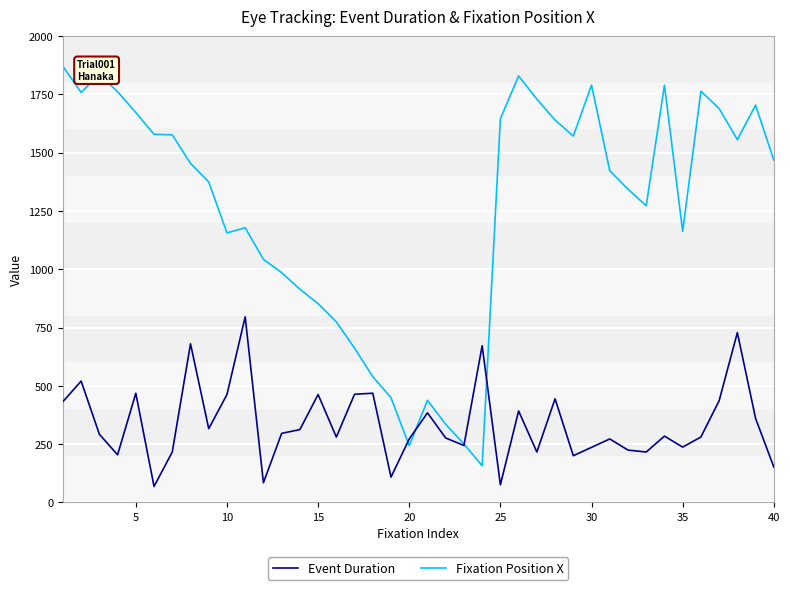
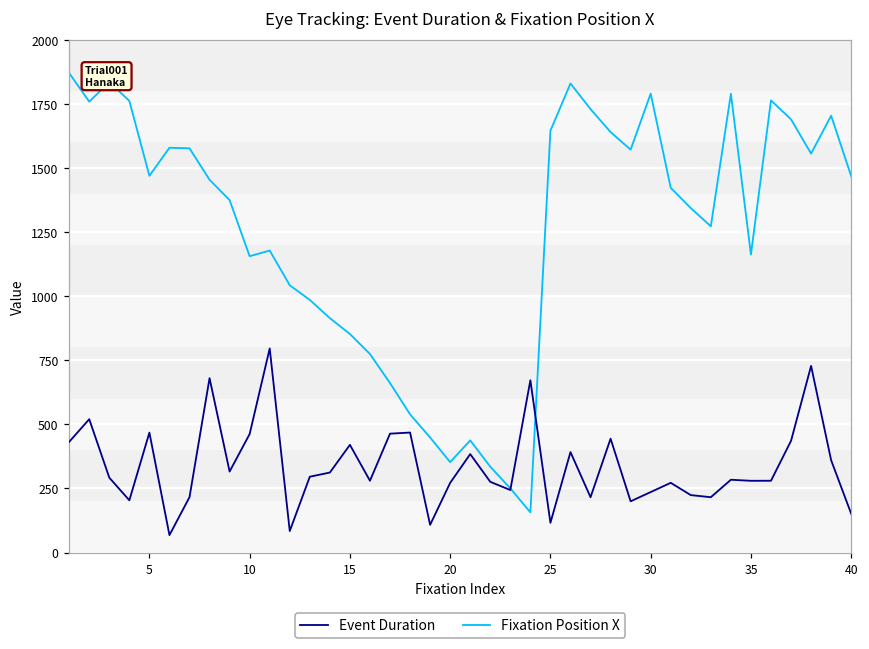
Fixation Position X, 5: 1670 -> 1470
Event Duration, 15: 460 -> 420
Fixation Position X, 20: 240 -> 350
Event Duration, 25: 80 -> 120
Event Duration, 35: 240 -> 280
